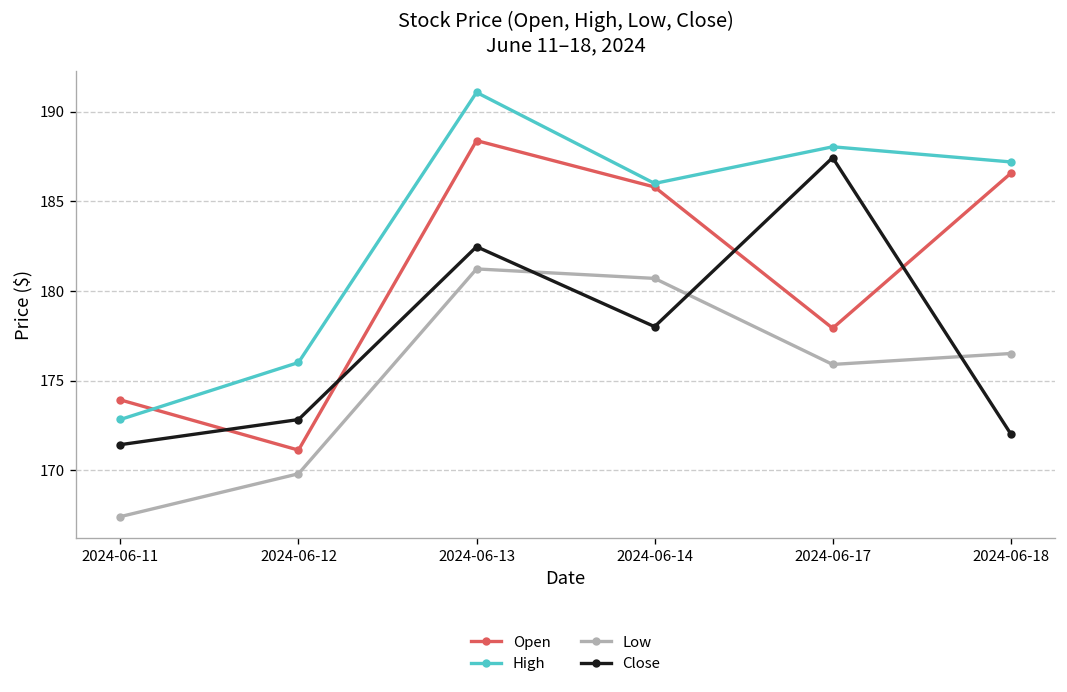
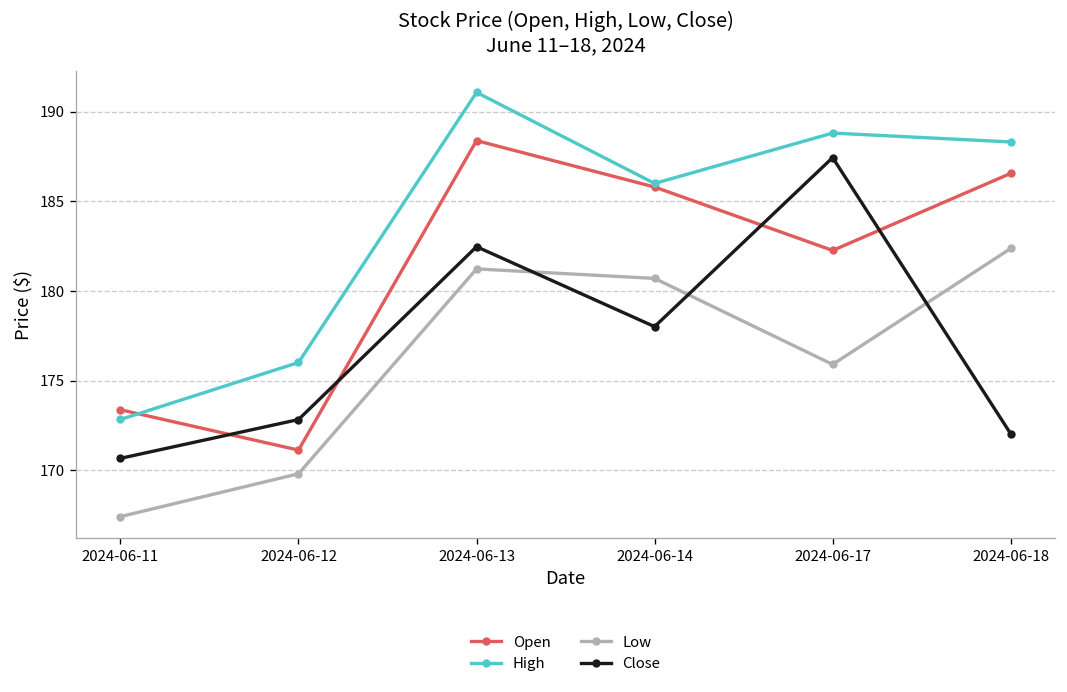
Open, 2024-06-11: 173.9 -> 173.4
Close, 2024-06-11: 171.4 -> 170.7
Open, 2024-06-17: 177.9 -> 182.3
High, 2024-06-17: 188.0 -> 188.8
High, 2024-06-18: 187.2 -> 188.3
Low, 2024-06-18: 176.5 -> 182.4
